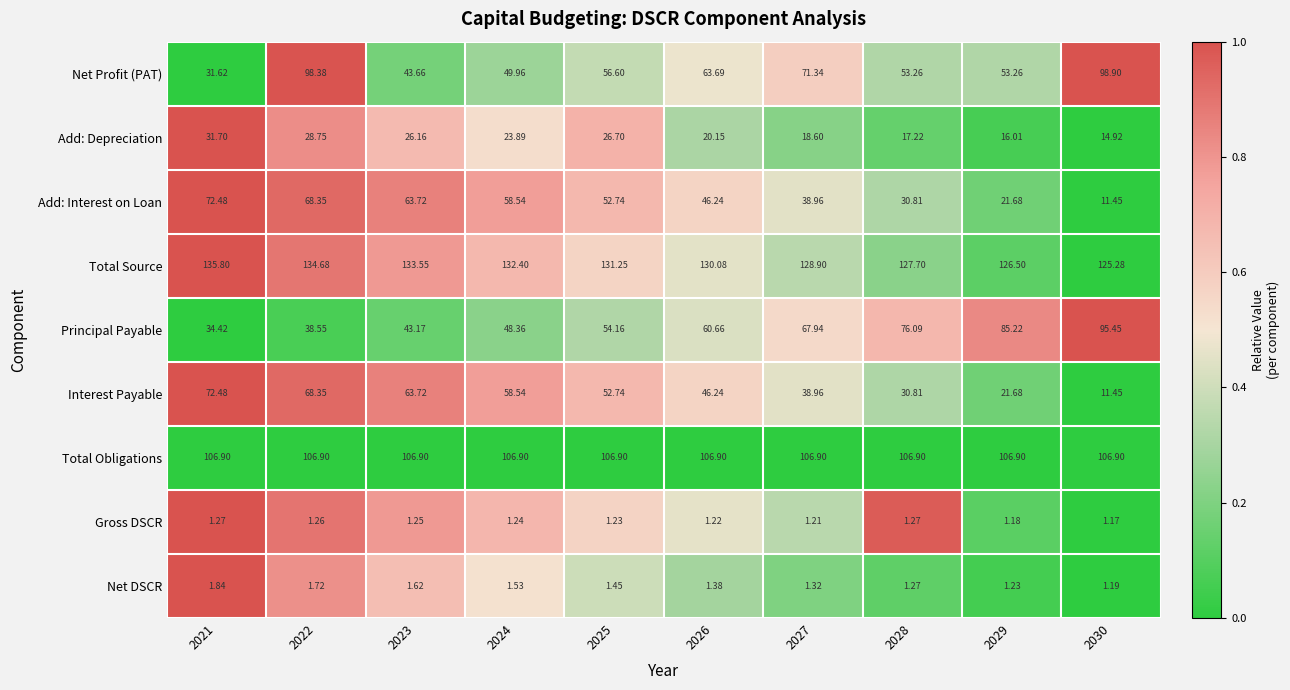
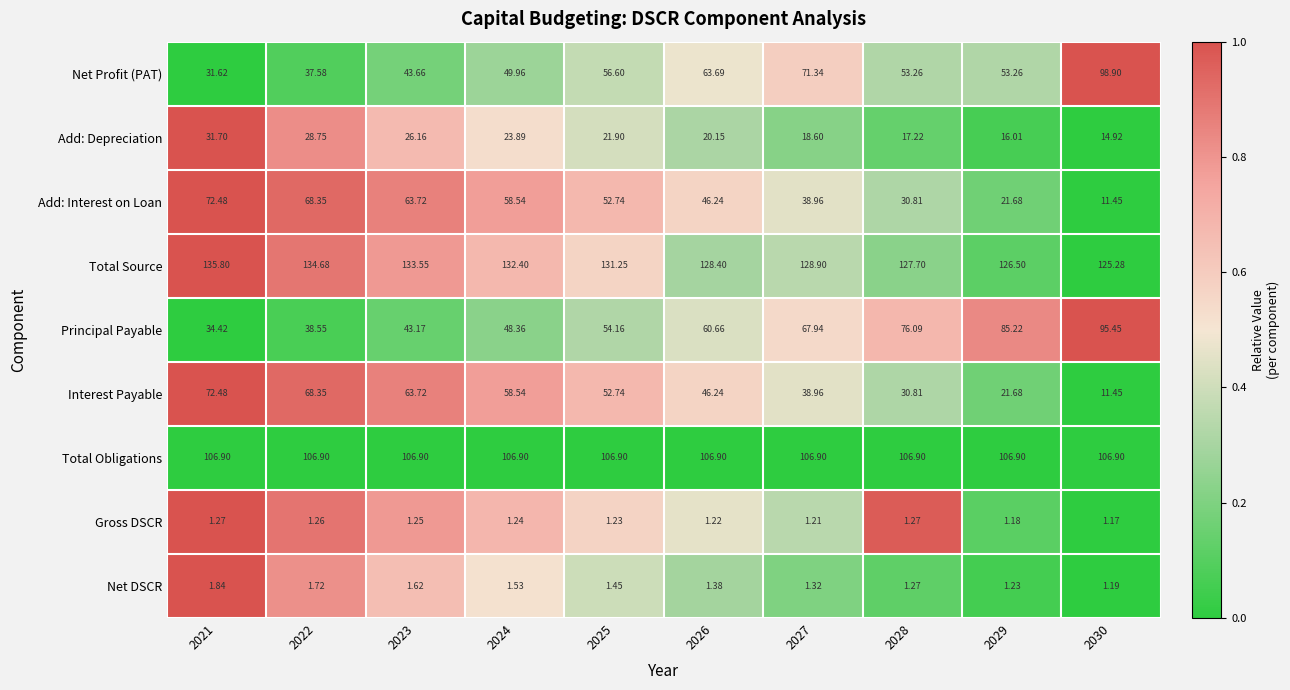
Net Profit (PAT), 2022: 98.38 -> 37.58
Add: Depreciation, 2025: 26.70 -> 21.90
Total Source, 2026: 130.08 -> 128.40
